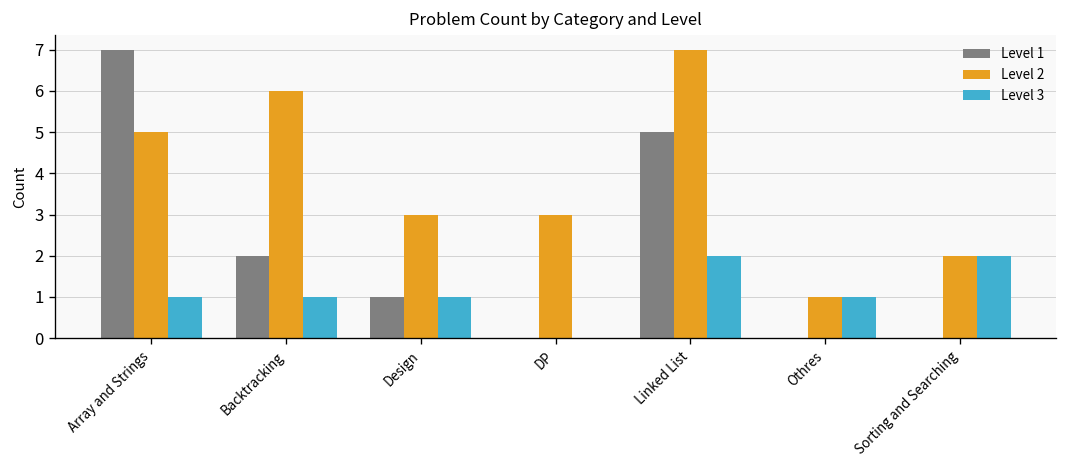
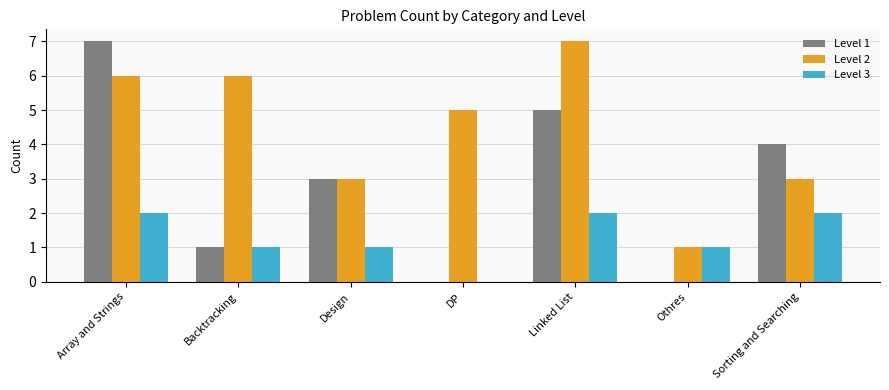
Level 2, Array and Strings: 5 -> 6
Level 3, Array and Strings: 1 -> 2
Level 1, Backtracking: 2 -> 1
Level 1, Design: 1 -> 3
Level 2, DP: 3 -> 5
Level 1, Sorting and Searching: 0 -> 4
Level 2, Sorting and Searching: 2 -> 3
